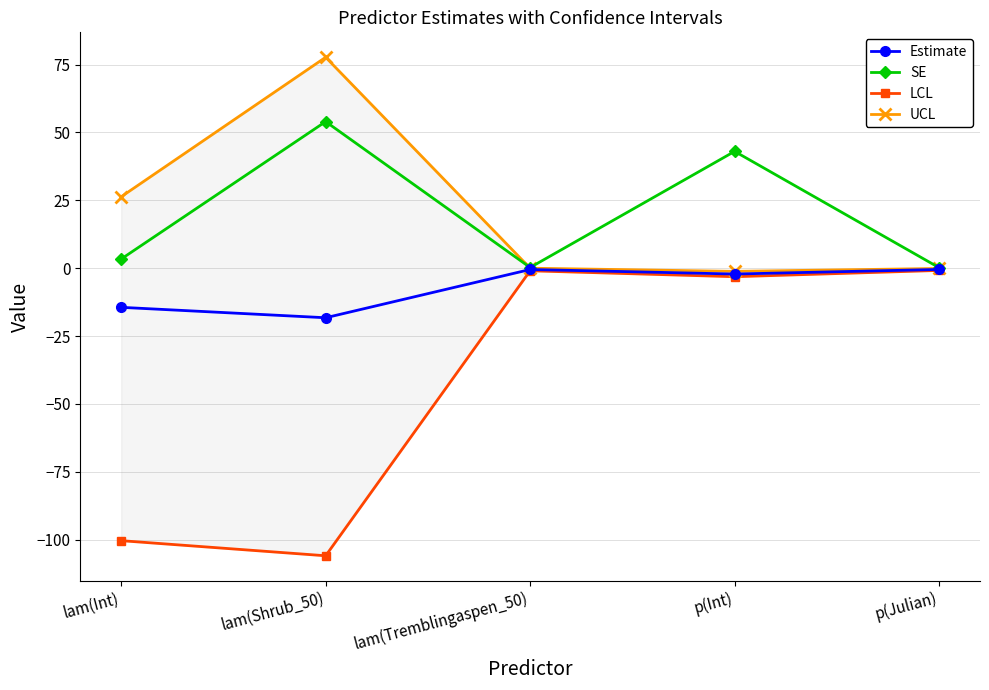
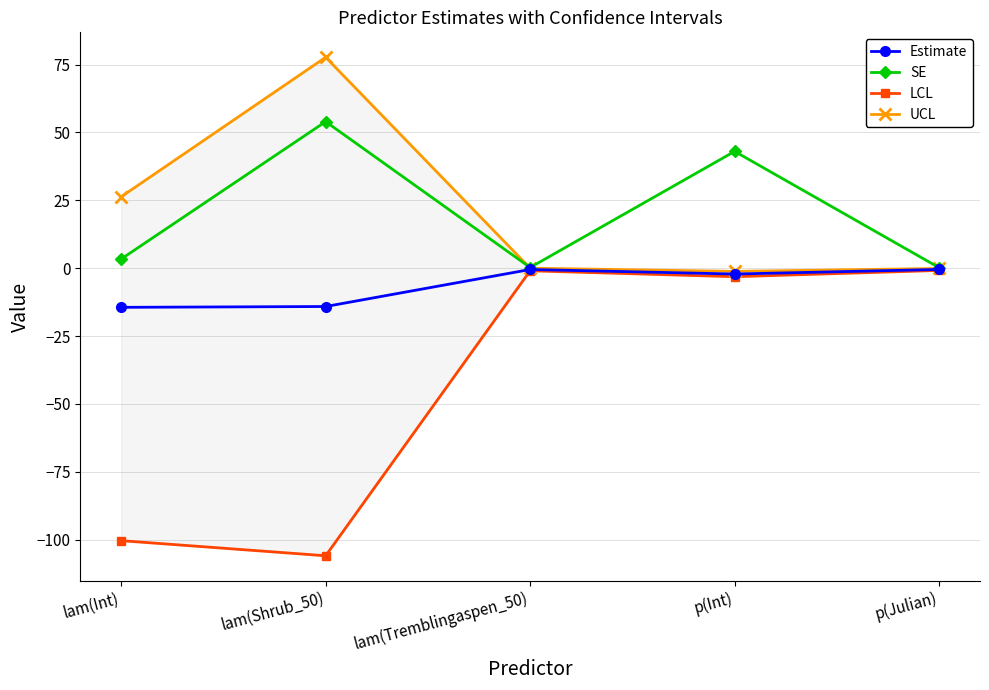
Estimate, lam(Shrub_50): -18 -> -14
